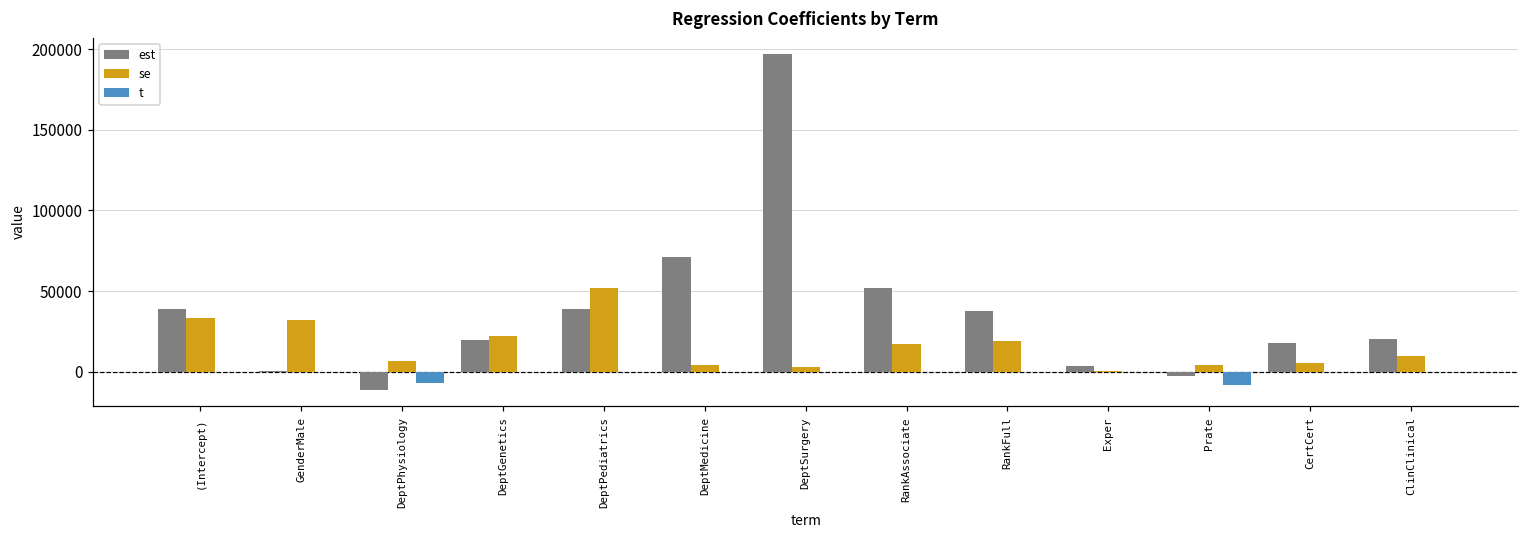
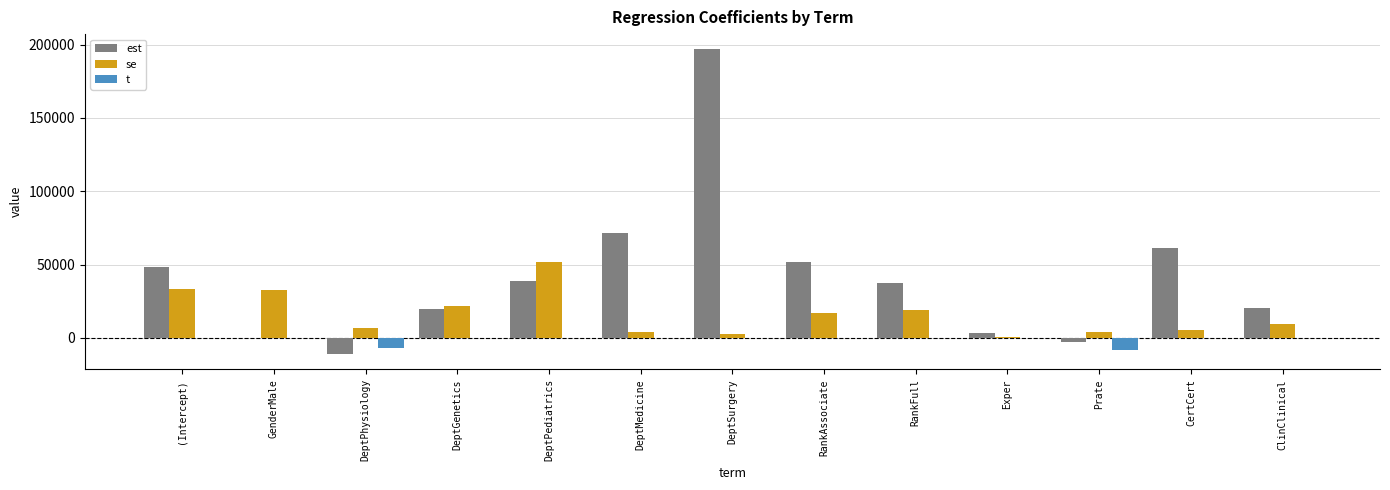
est, (Intercept): 39000 -> 48000
est, CertCert: 18000 -> 61000
